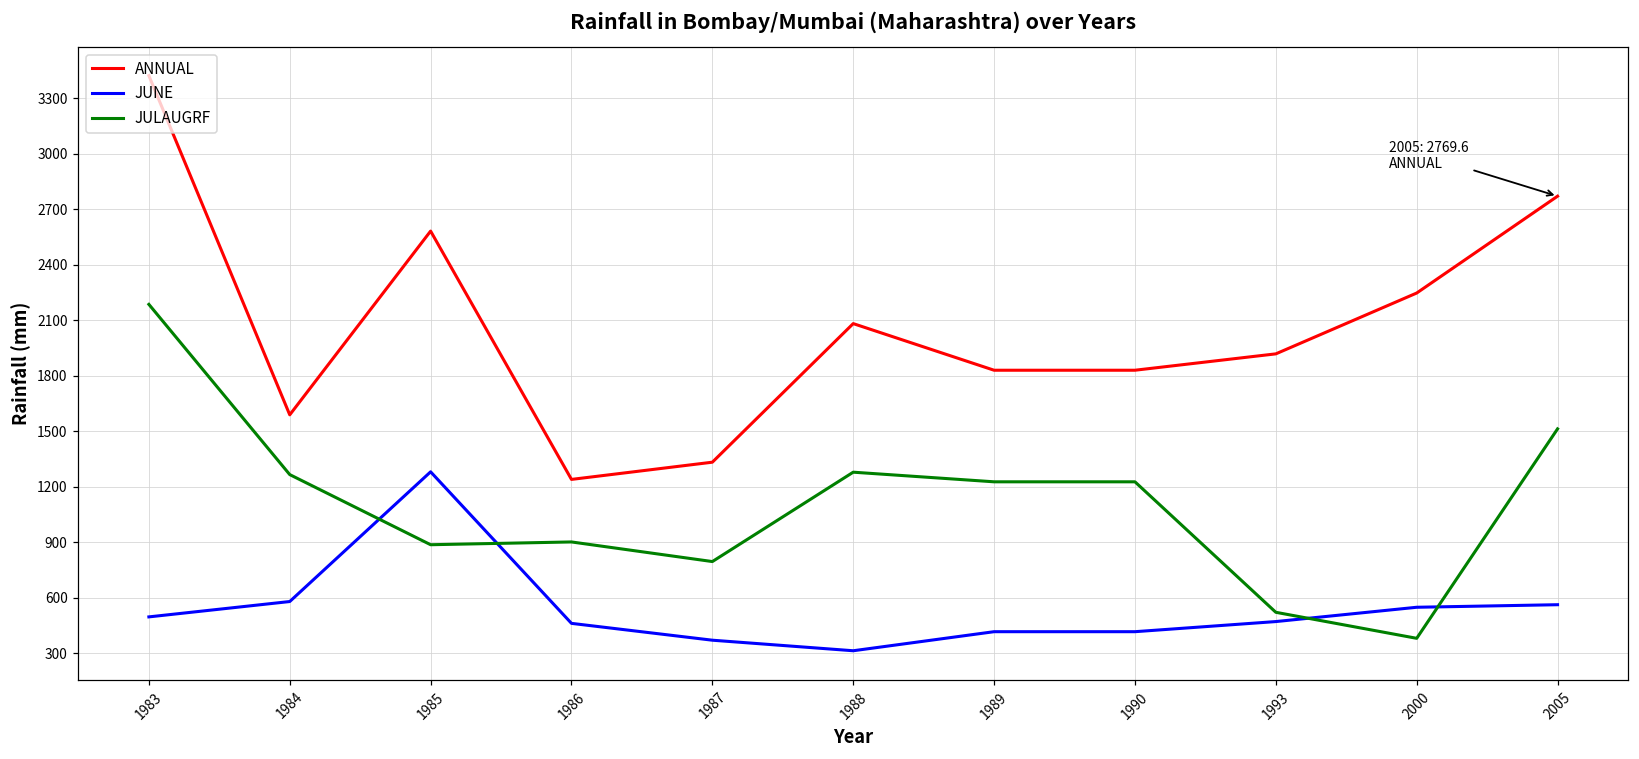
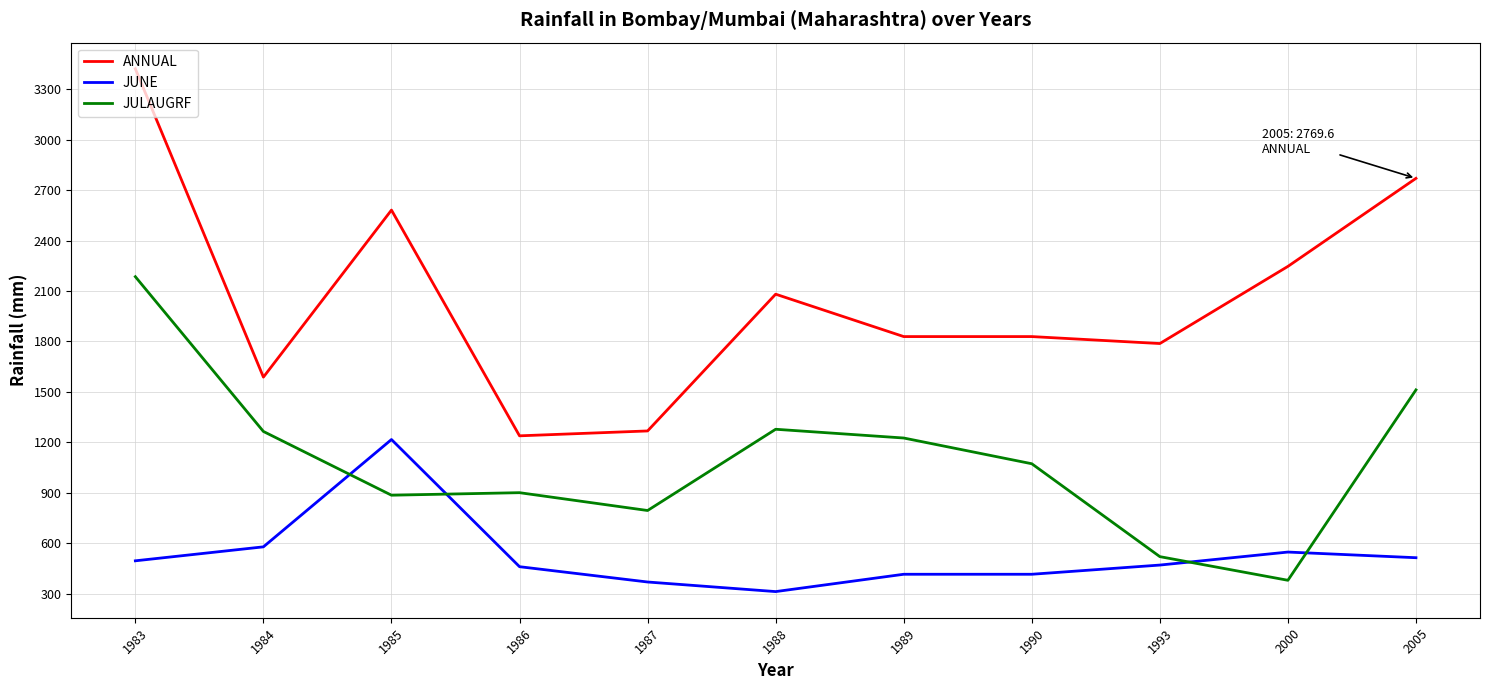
JUNE, 1985: 1280 -> 1220
ANNUAL, 1987: 1330 -> 1270
JULAUGRF, 1990: 1230 -> 1070
ANNUAL, 1993: 1920 -> 1790
JUNE, 2005: 560 -> 510
